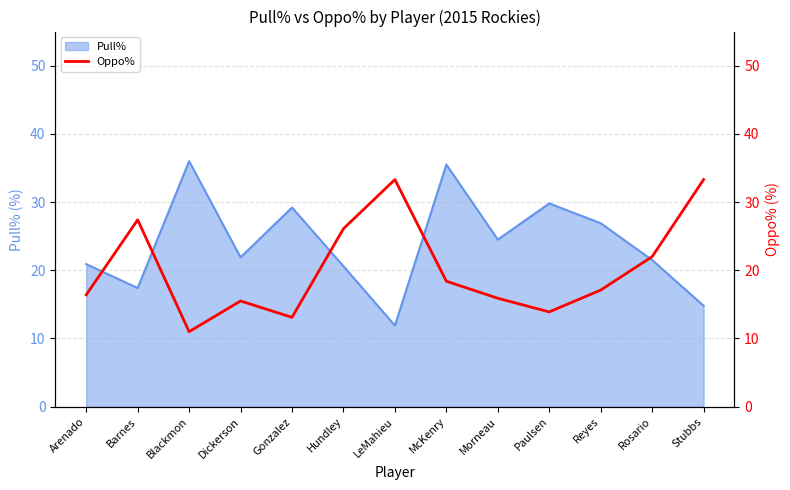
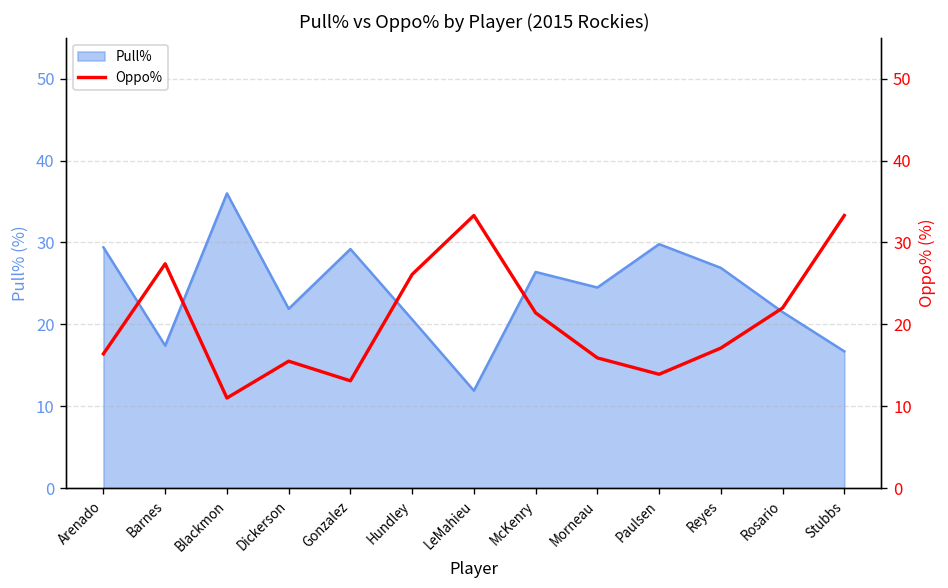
Pull%, Arenado: 21 -> 29
Pull%, McKenry: 36 -> 26
Pull%, Stubbs: 15 -> 17
Oppo%, McKenry: 18 -> 21
